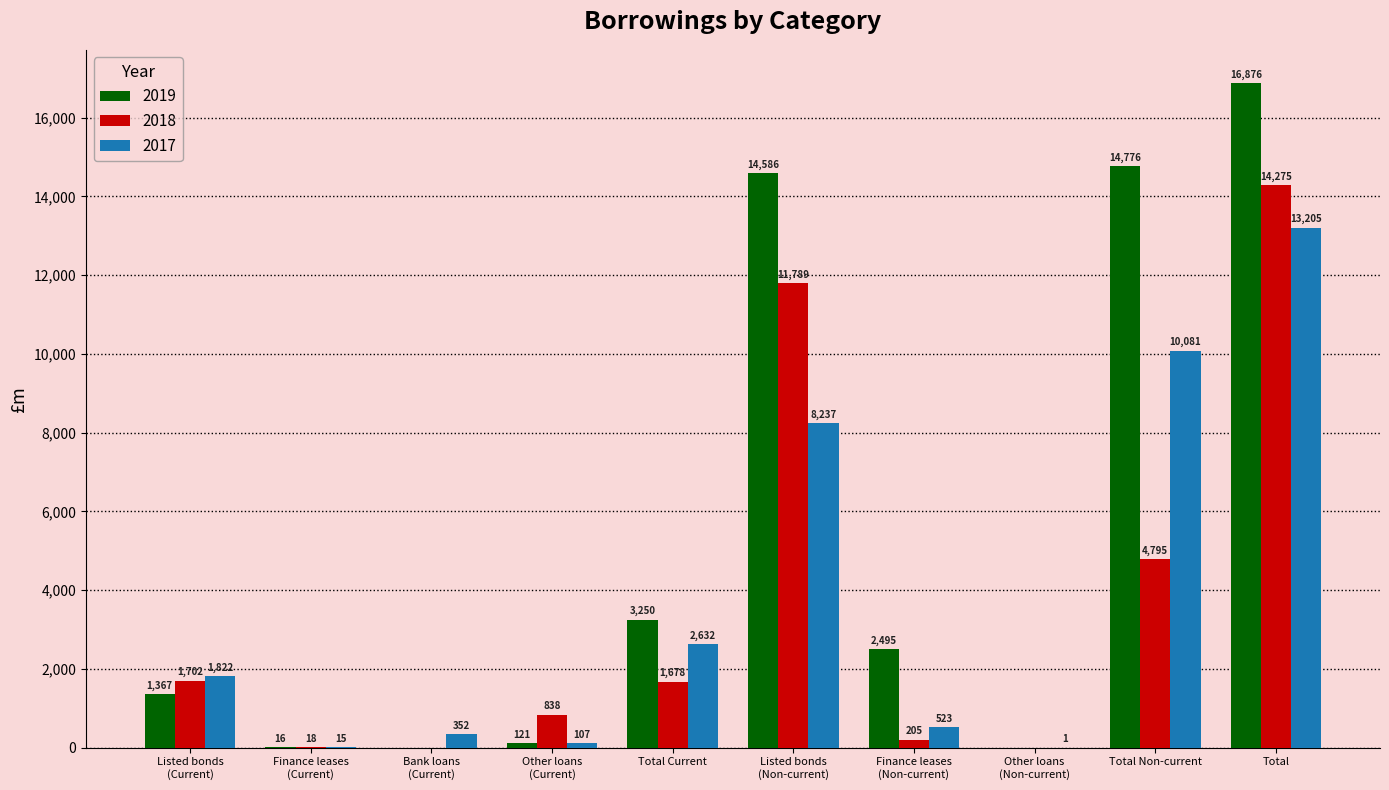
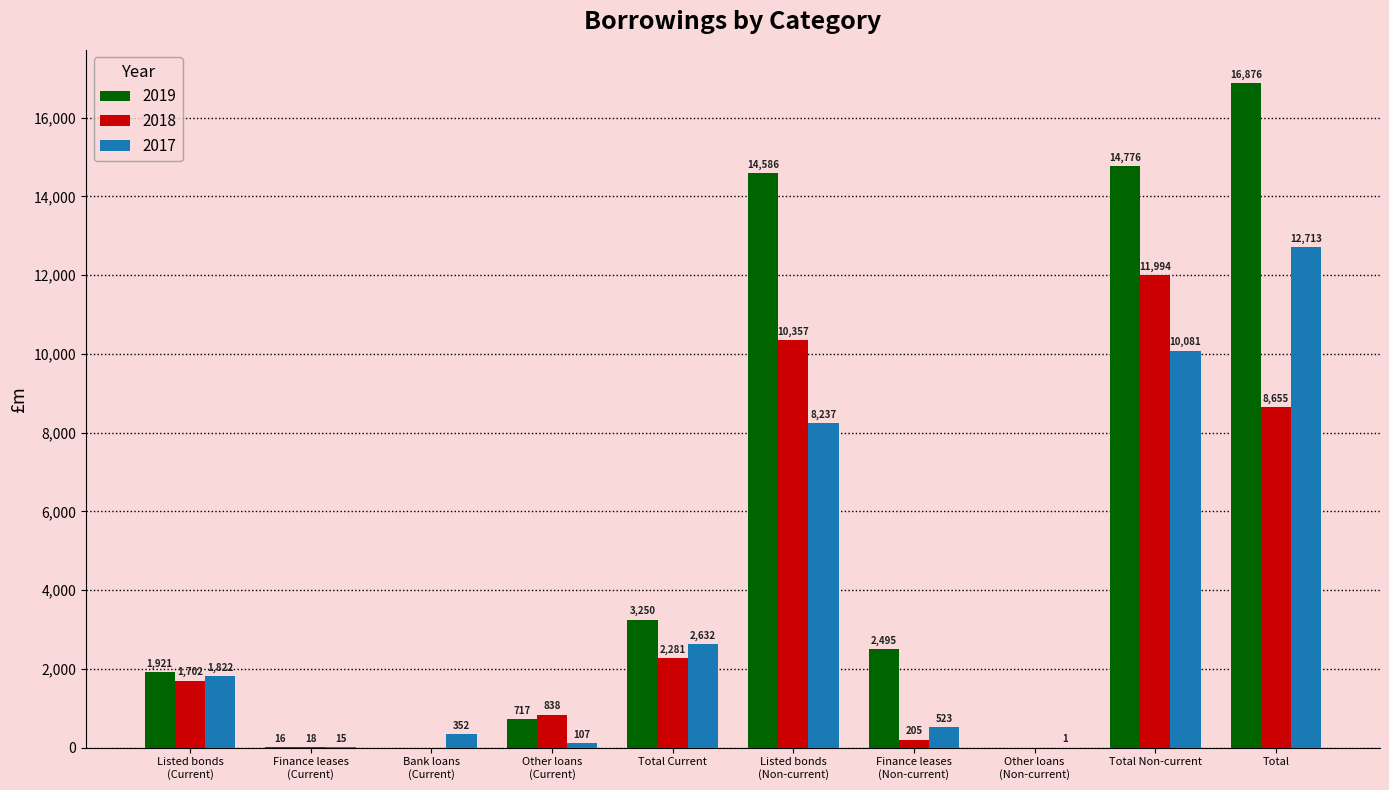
2019, Listed bonds (Current): 1,367 -> 1,921
2019, Other loans (Current): 121 -> 717
2018, Total Current: 1,678 -> 2,281
2018, Listed bonds (Non-current): 11,789 -> 10,357
2018, Total Non-current: 4,795 -> 11,994
2018, Total: 14,275 -> 8,655
2017, Total: 13,205 -> 12,713
